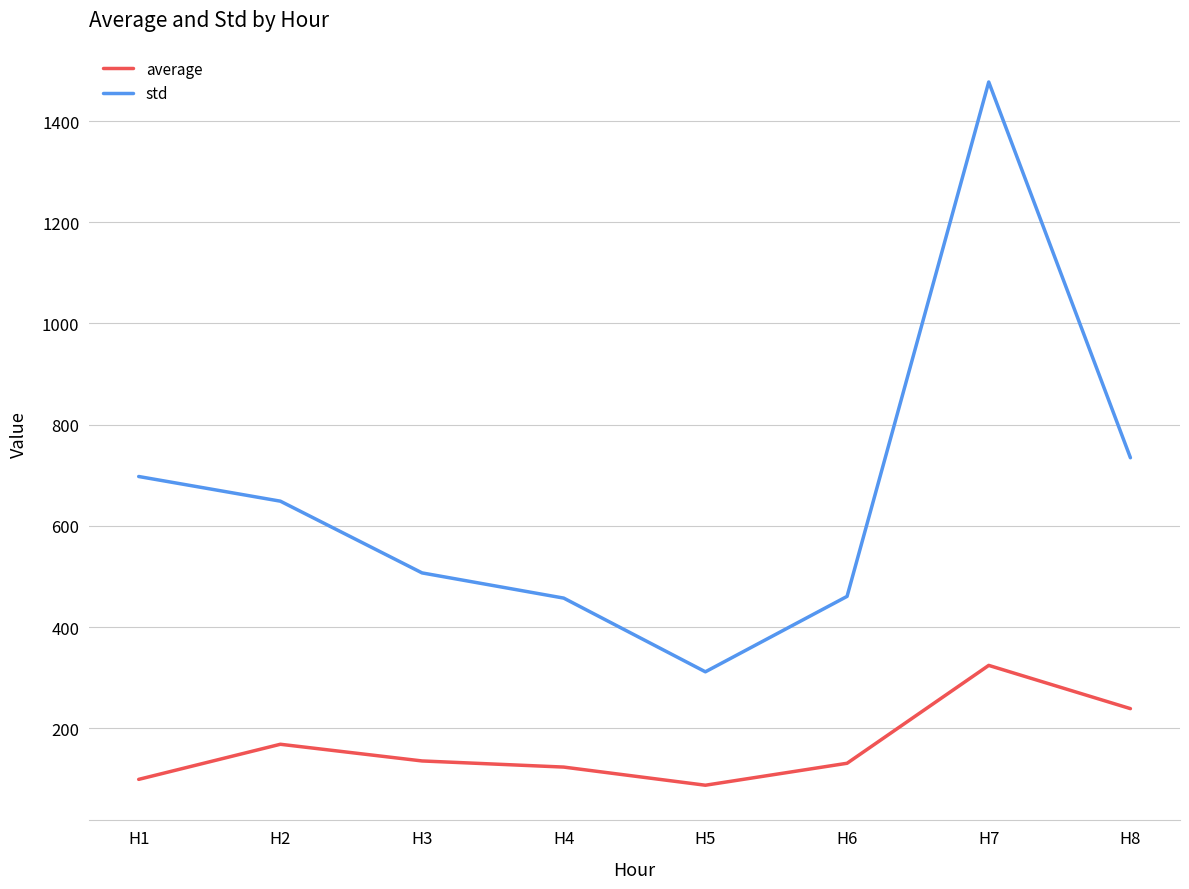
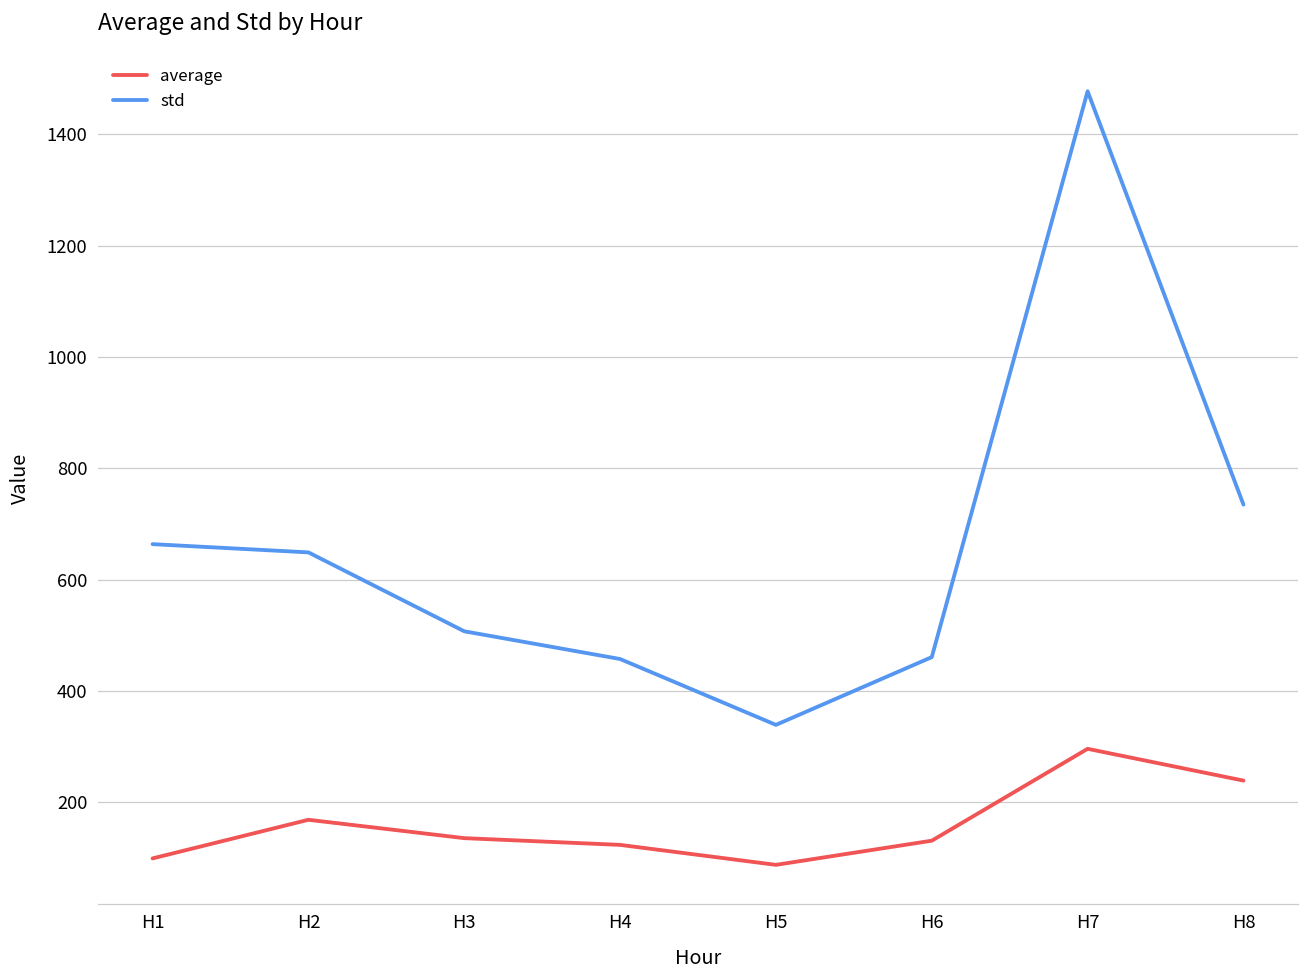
std, H1: 700 -> 660
std, H5: 310 -> 340
average, H7: 320 -> 300
